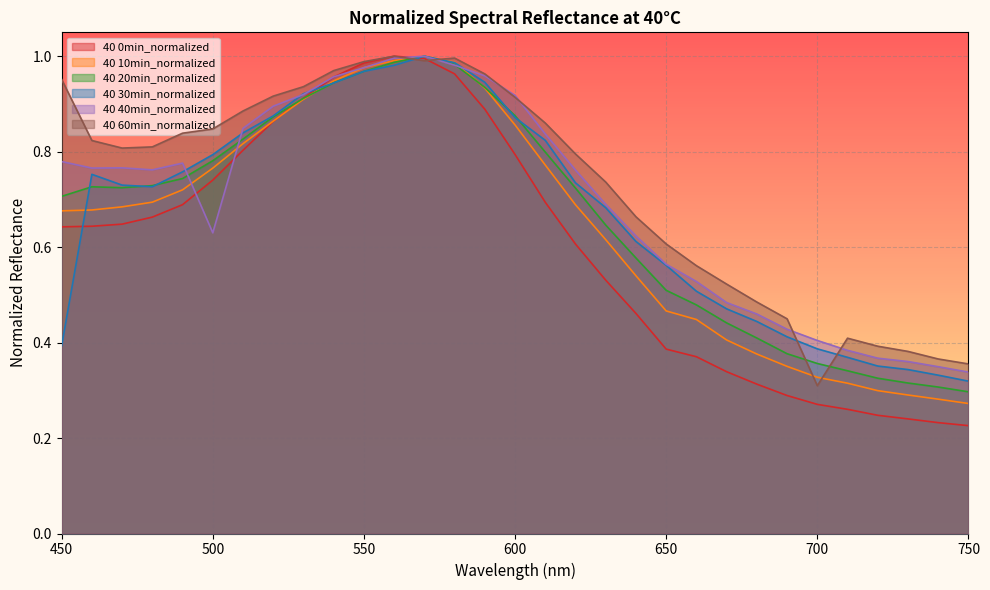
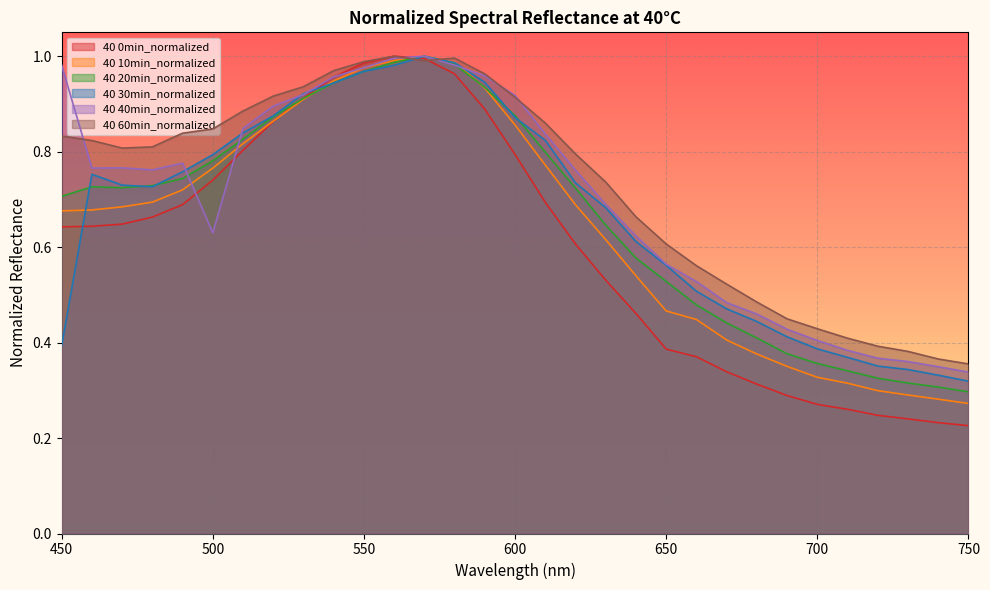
40 40min_normalized, 450: 0.78 -> 0.98
40 60min_normalized, 450: 0.95 -> 0.83
40 20min_normalized, 650: 0.51 -> 0.53
40 60min_normalized, 700: 0.31 -> 0.43
